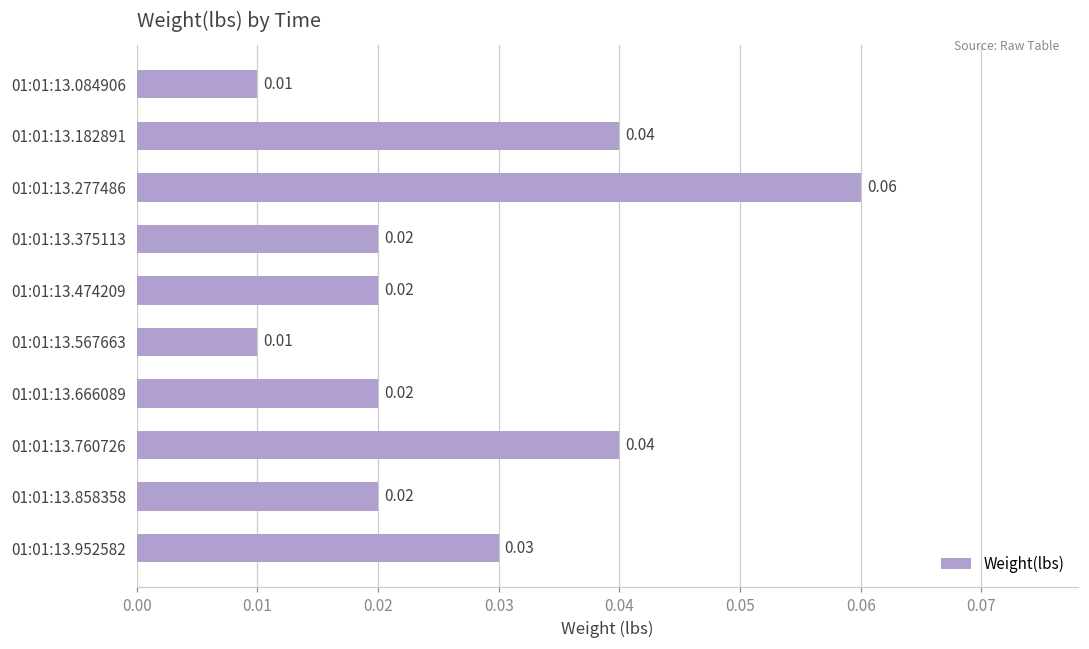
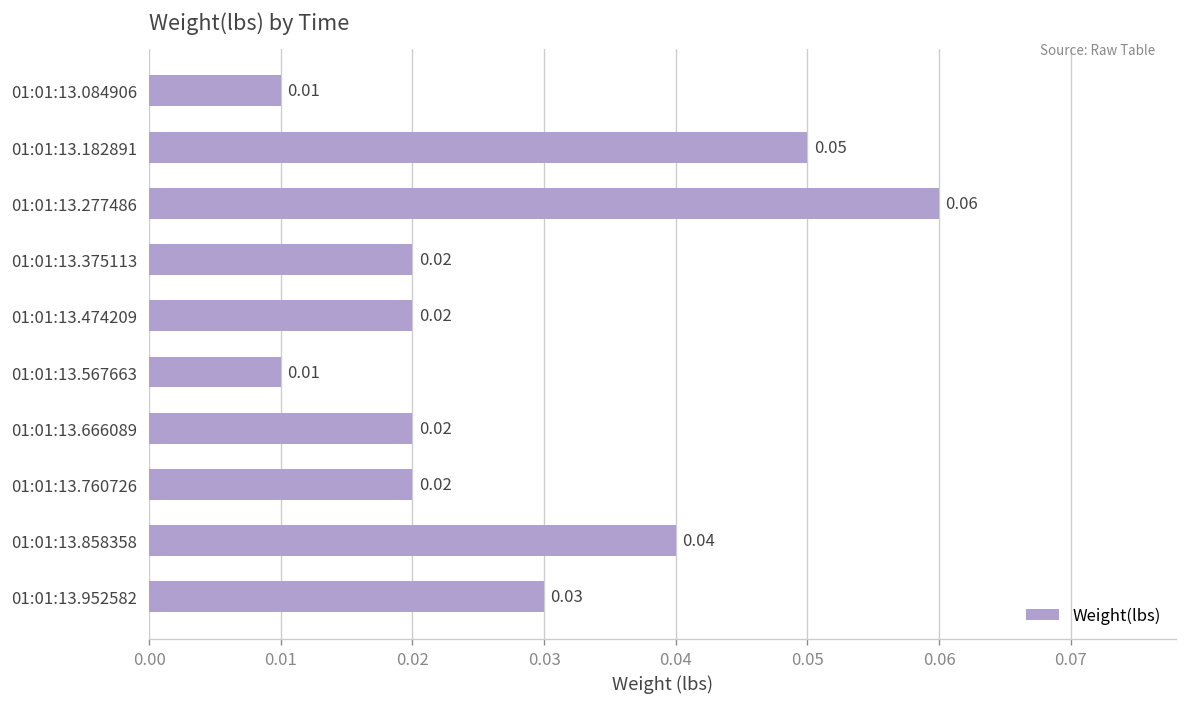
01:01:13.182891: 0.04 -> 0.05
01:01:13.760726: 0.04 -> 0.02
01:01:13.858358: 0.02 -> 0.04
